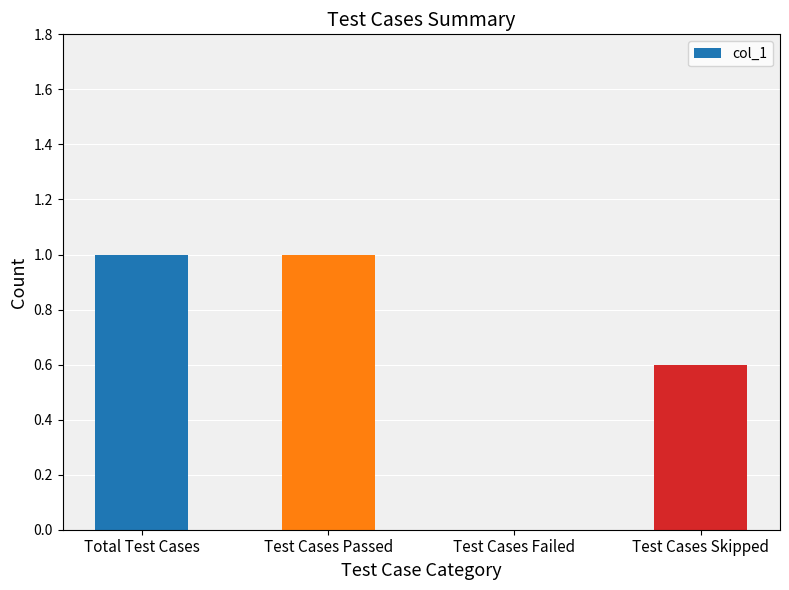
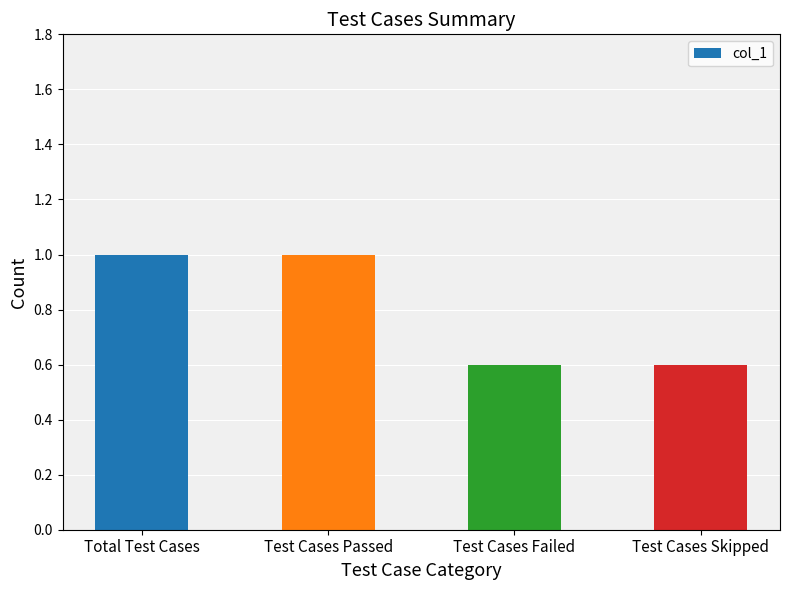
Test Cases Failed: 0.0 -> 0.6
